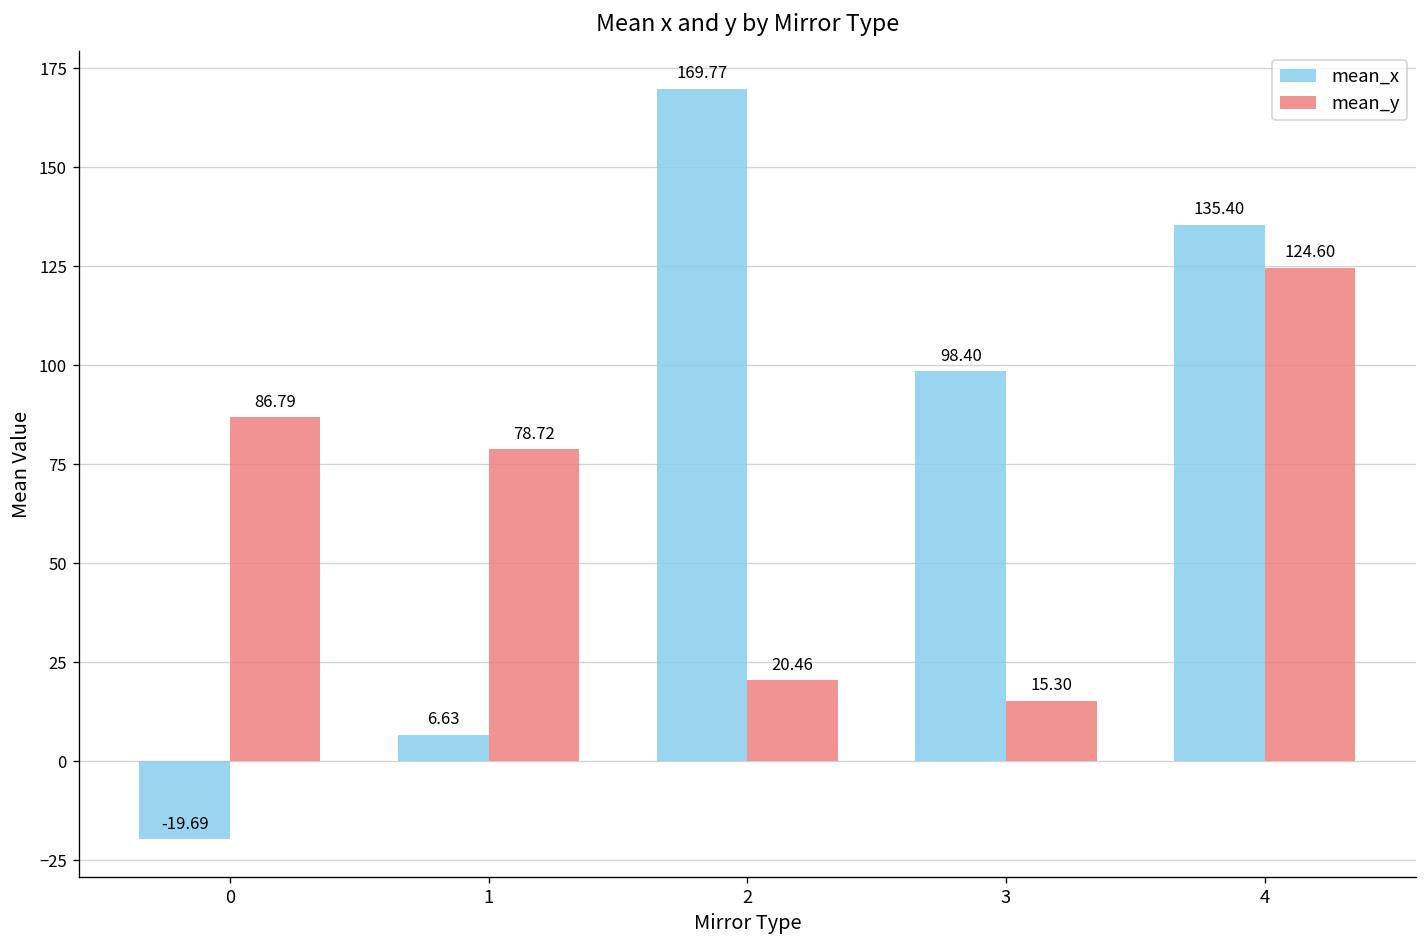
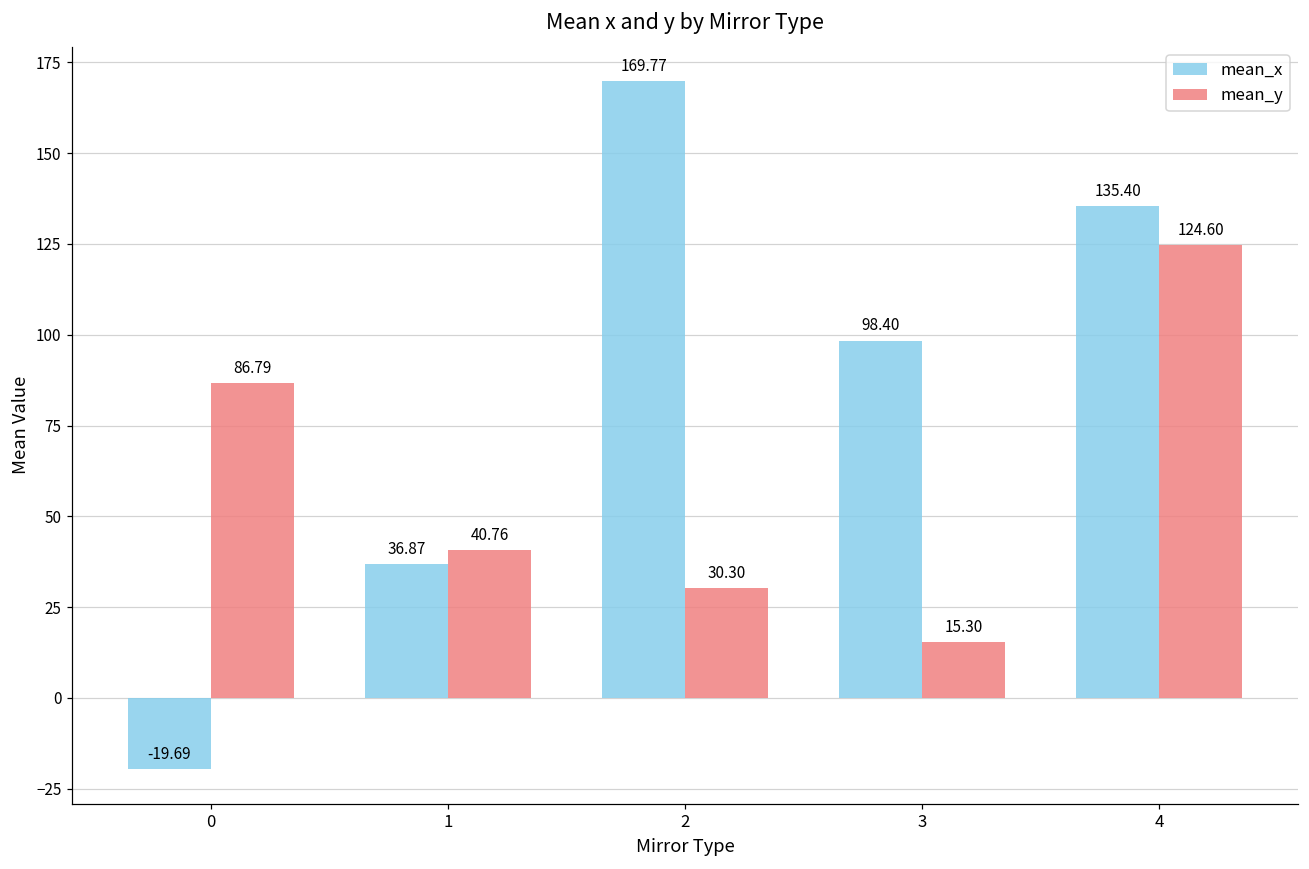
mean_x, 1: 6.63 -> 36.87
mean_y, 1: 78.72 -> 40.76
mean_y, 2: 20.46 -> 30.30
